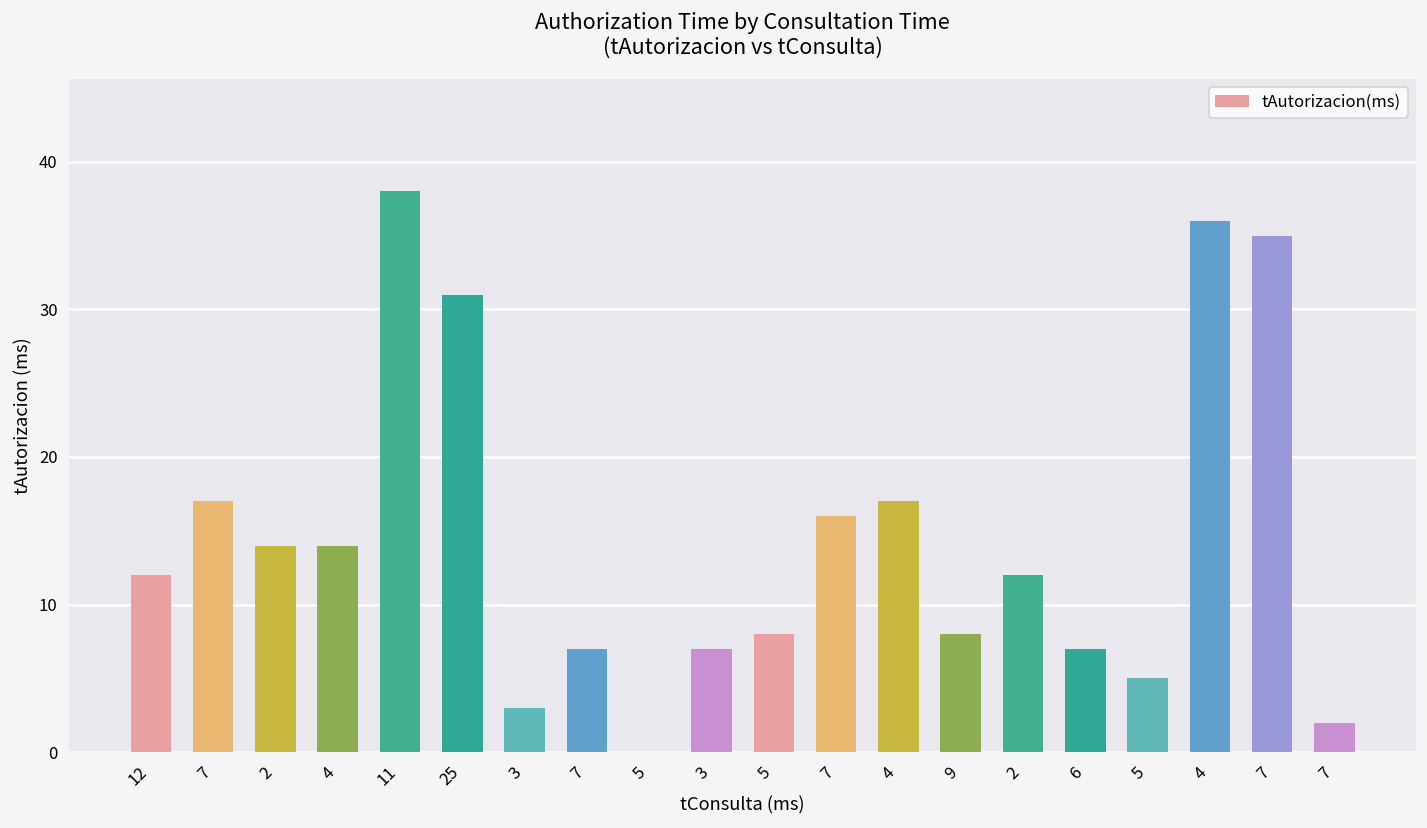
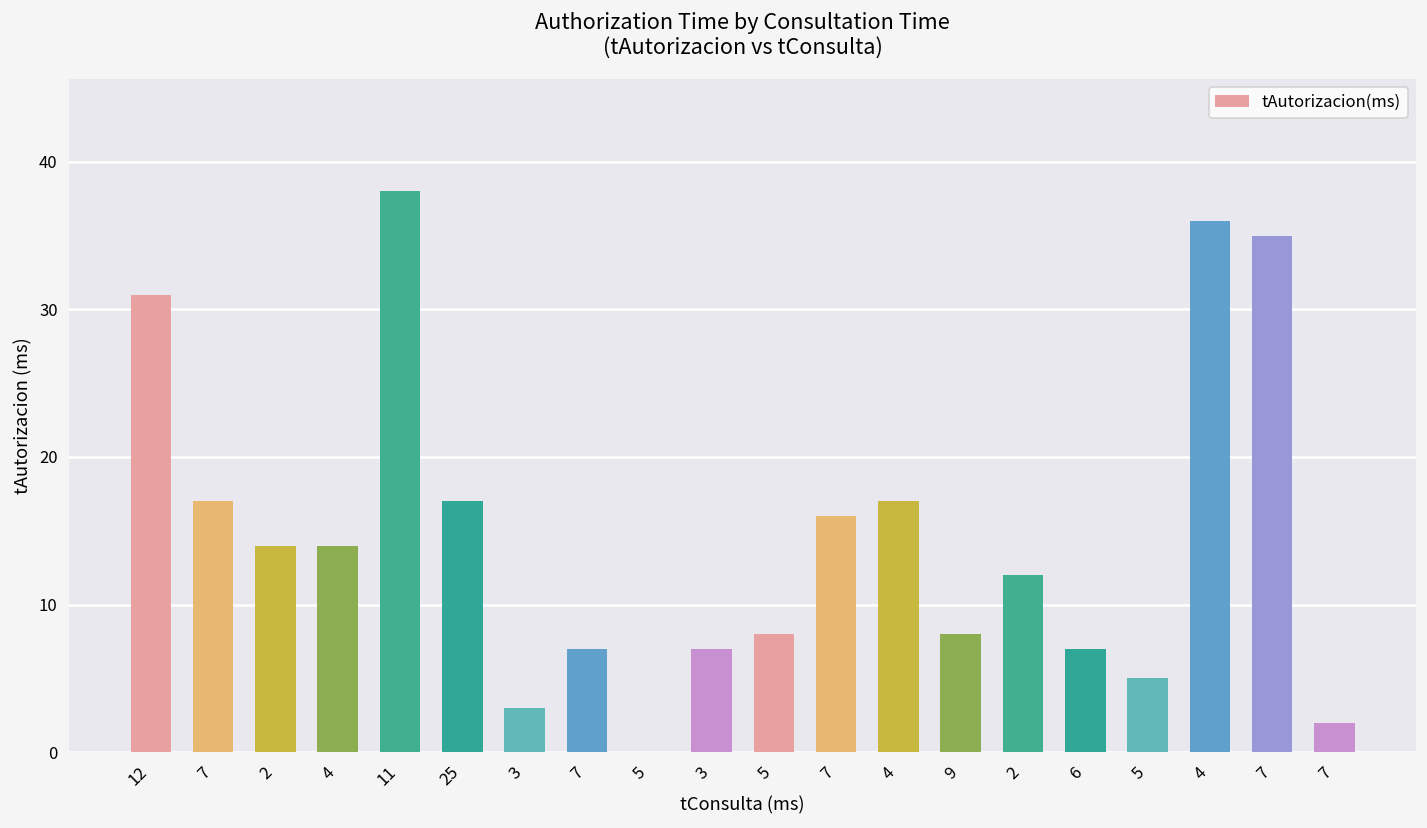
12: 12 -> 31
25: 31 -> 17
